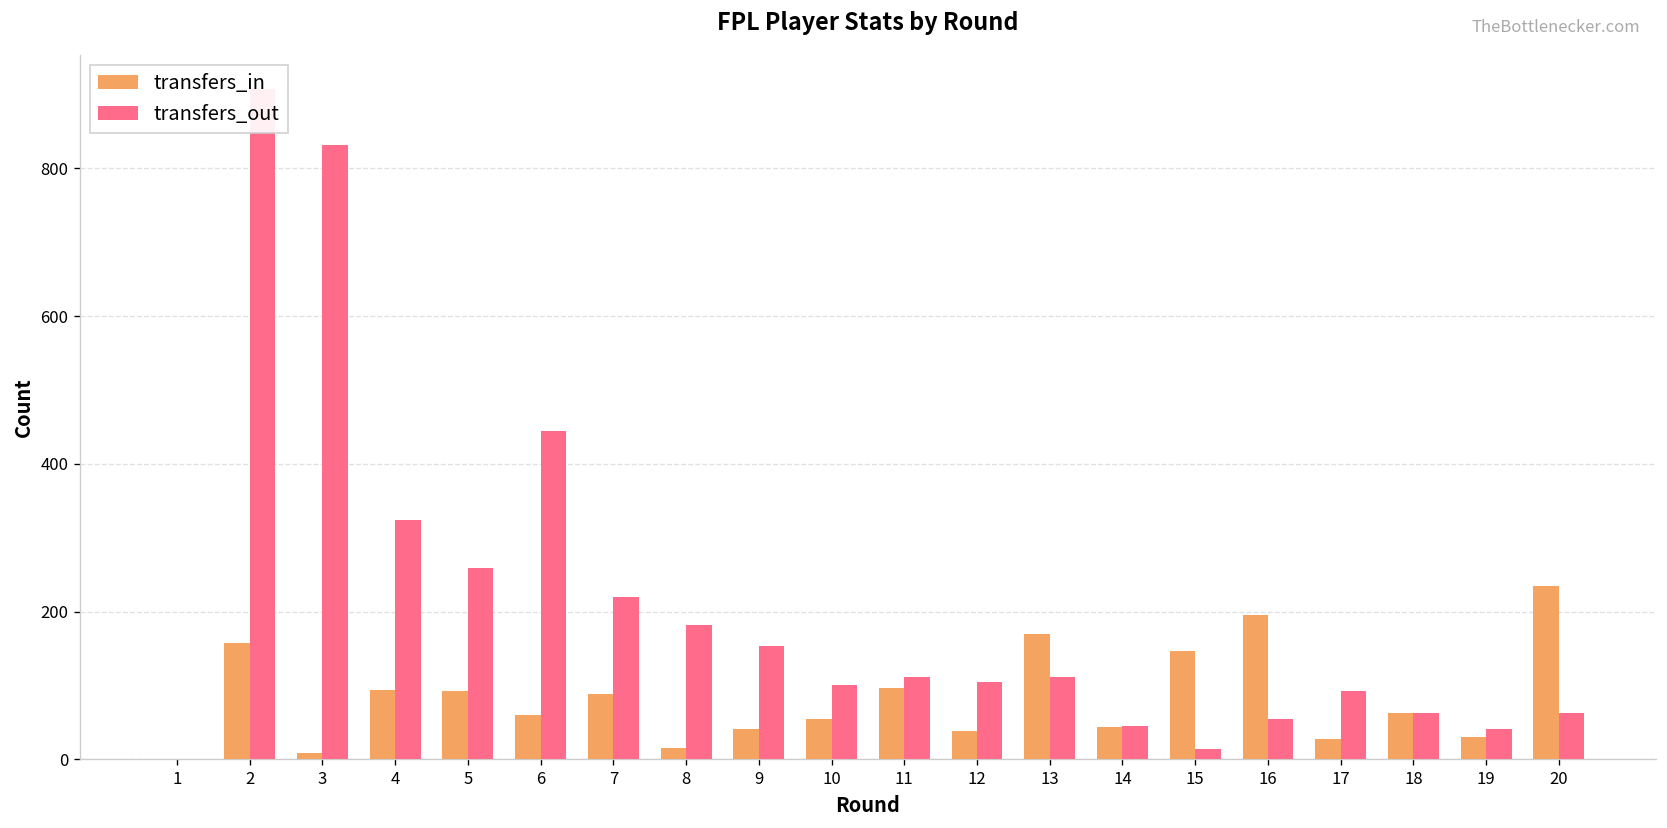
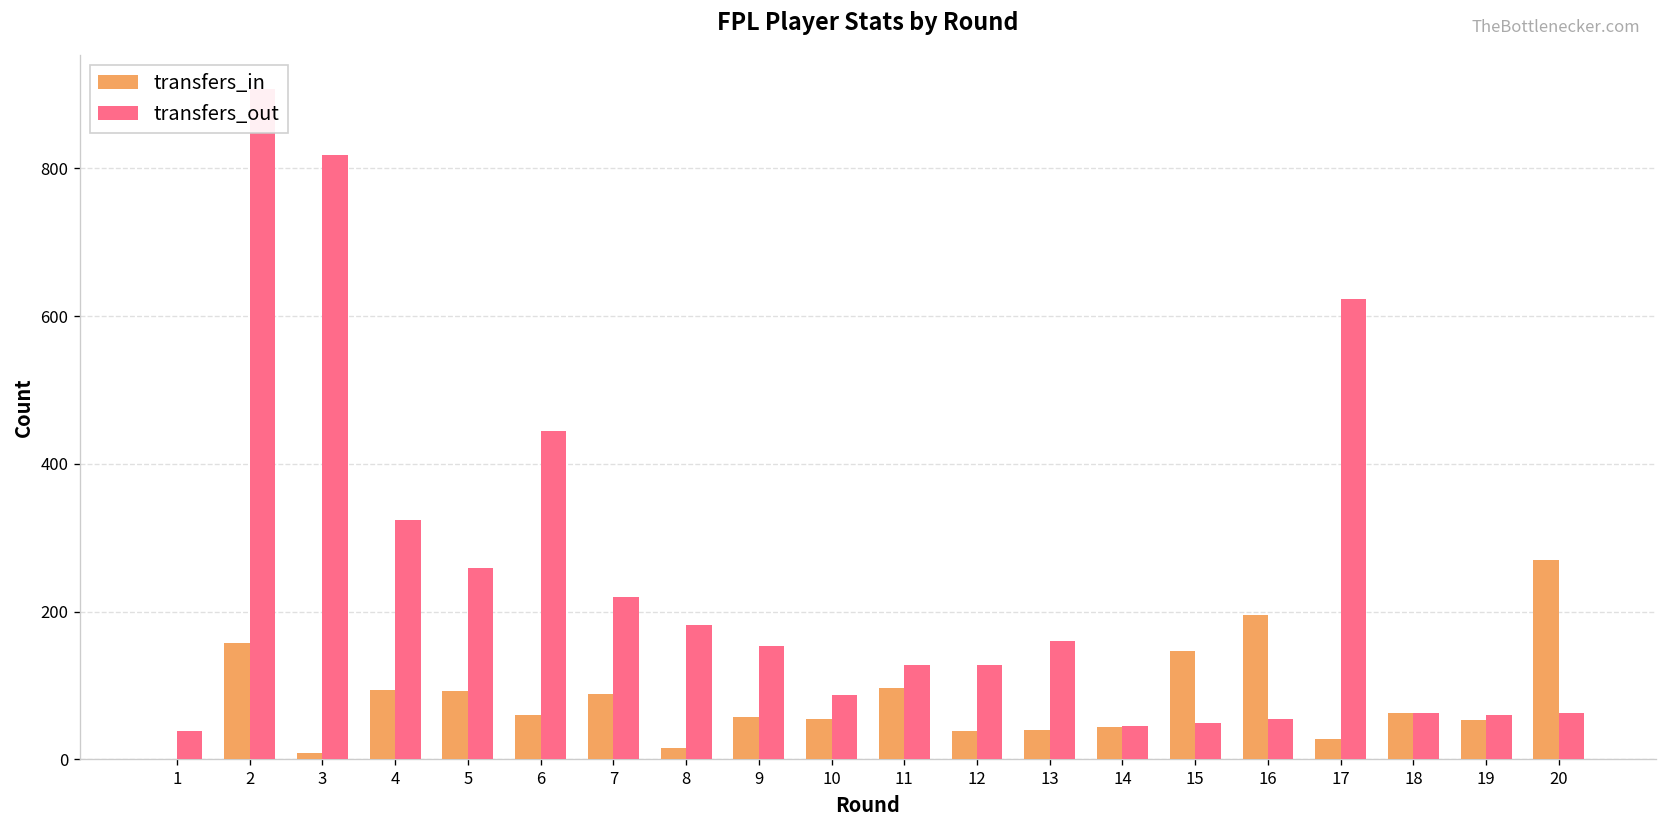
transfers_out, 1: 0 -> 40
transfers_out, 3: 830 -> 820
transfers_in, 9: 40 -> 60
transfers_out, 10: 100 -> 90
transfers_out, 11: 110 -> 130
transfers_out, 12: 110 -> 130
transfers_in, 13: 170 -> 40
transfers_out, 13: 110 -> 160
transfers_out, 15: 10 -> 50
transfers_out, 17: 90 -> 620
transfers_in, 19: 30 -> 50
transfers_out, 19: 40 -> 60
transfers_in, 20: 230 -> 270
